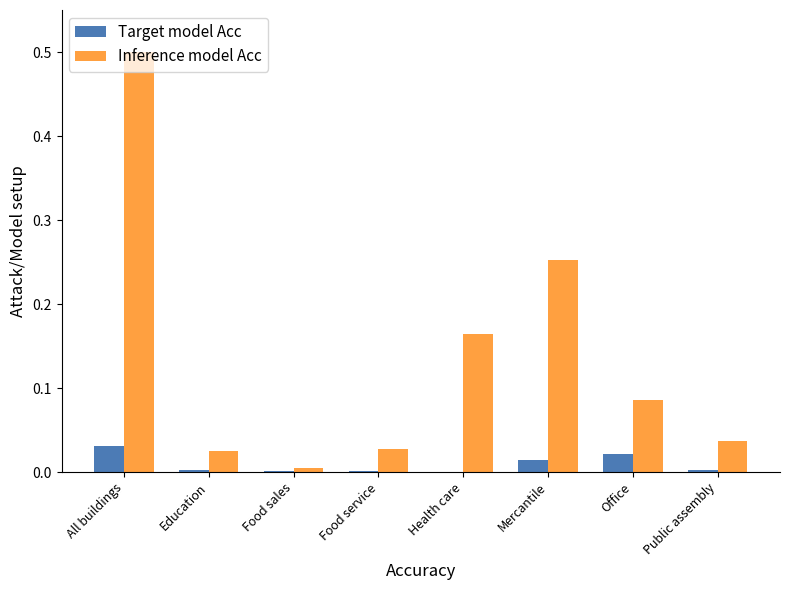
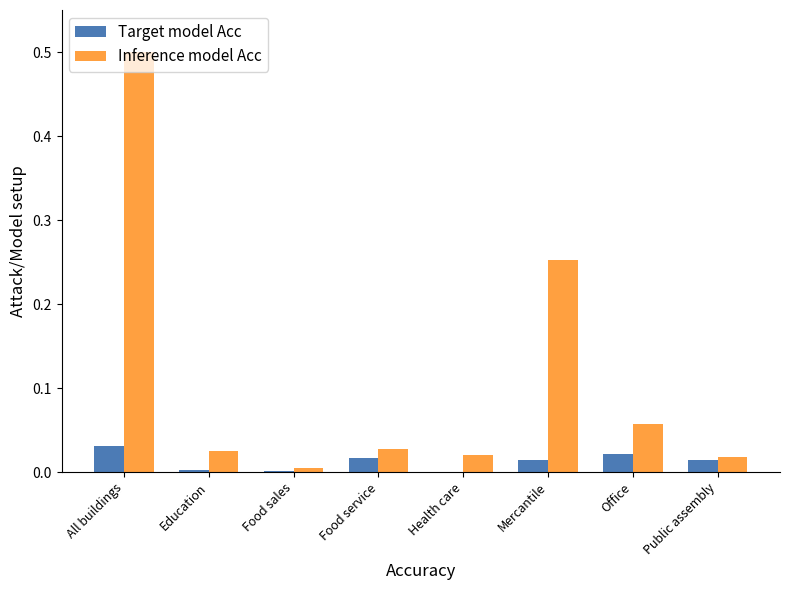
Target model Acc, Food service: 0.00 -> 0.02
Inference model Acc, Health care: 0.16 -> 0.02
Inference model Acc, Office: 0.09 -> 0.06
Target model Acc, Public assembly: 0.00 -> 0.01
Inference model Acc, Public assembly: 0.04 -> 0.02
